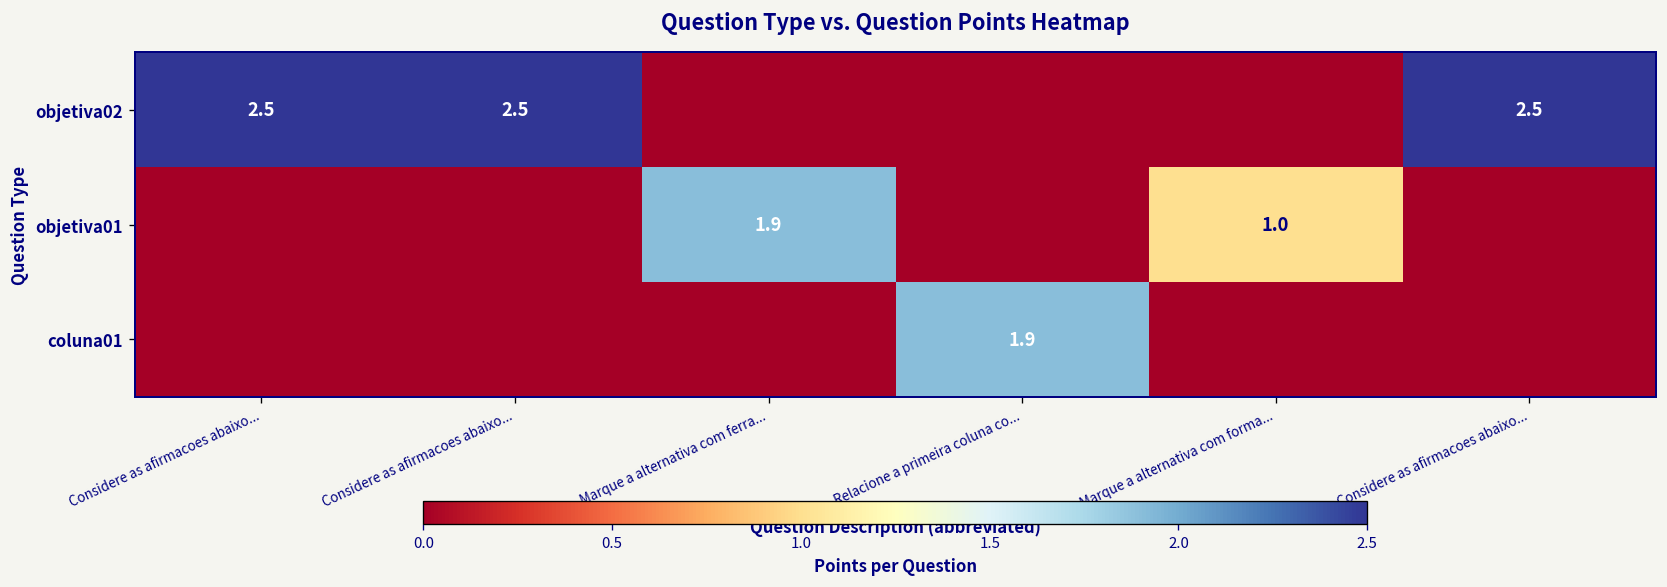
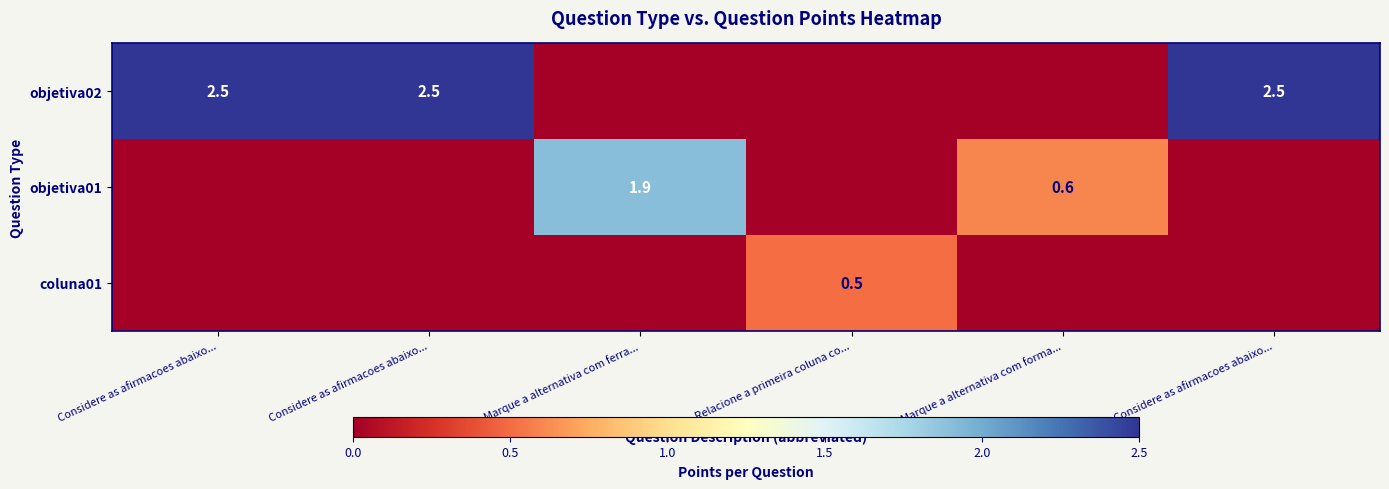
objetiva01, Marque a alternativa com forma...: 1.0 -> 0.6
coluna01, Relacione a primeira coluna co...: 1.9 -> 0.5
